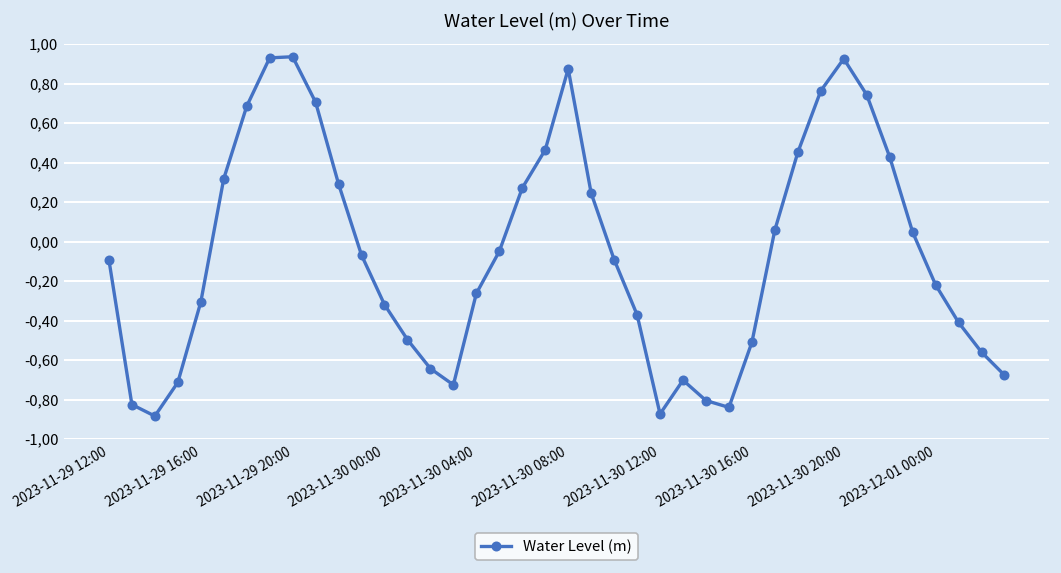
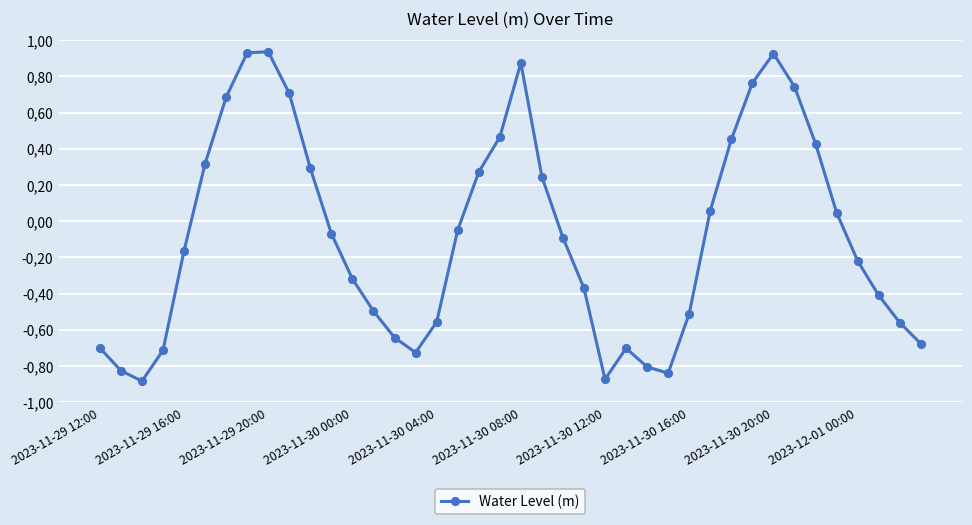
2023-11-29 12:00: -9 -> -70
2023-11-29 16:00: -31 -> -16
2023-11-30 04:00: -26 -> -56
